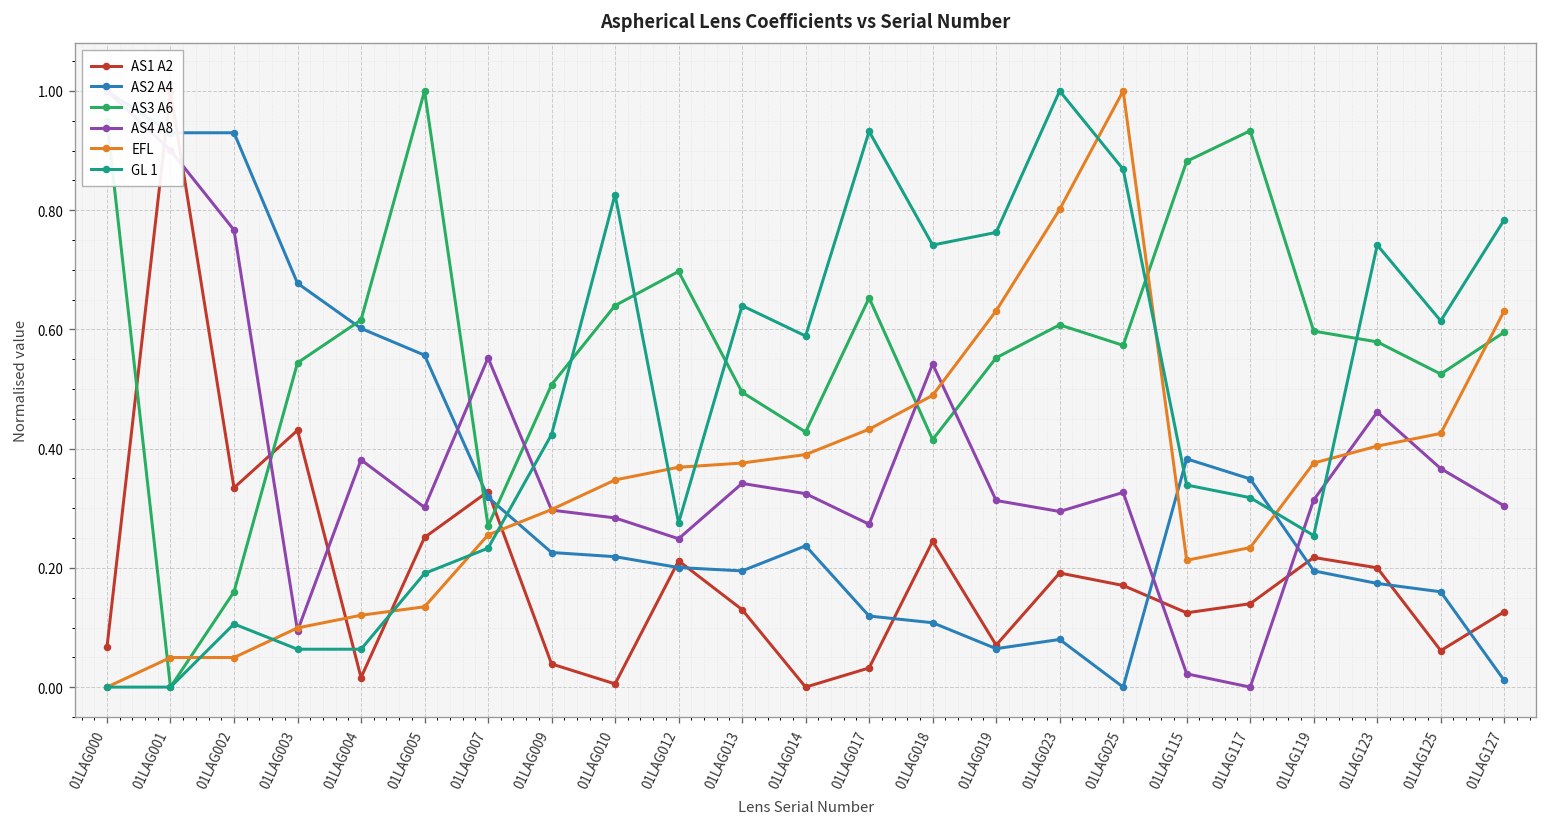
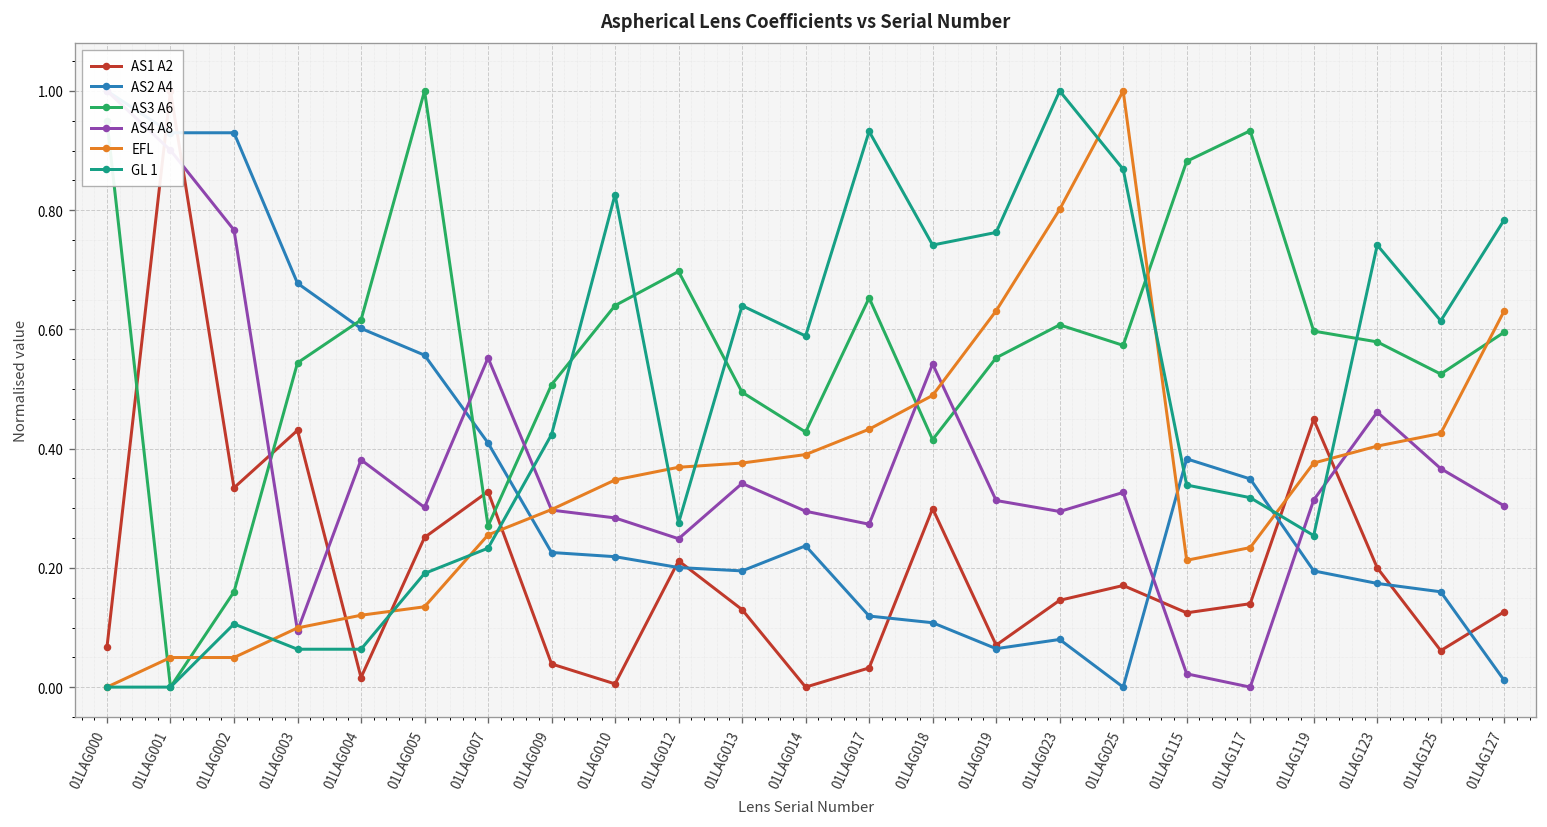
AS2 A4, 01LAG007: 0.32 -> 0.41
AS4 A8, 01LAG014: 0.32 -> 0.30
AS1 A2, 01LAG018: 0.24 -> 0.30
AS1 A2, 01LAG023: 0.19 -> 0.15
AS1 A2, 01LAG119: 0.22 -> 0.45
